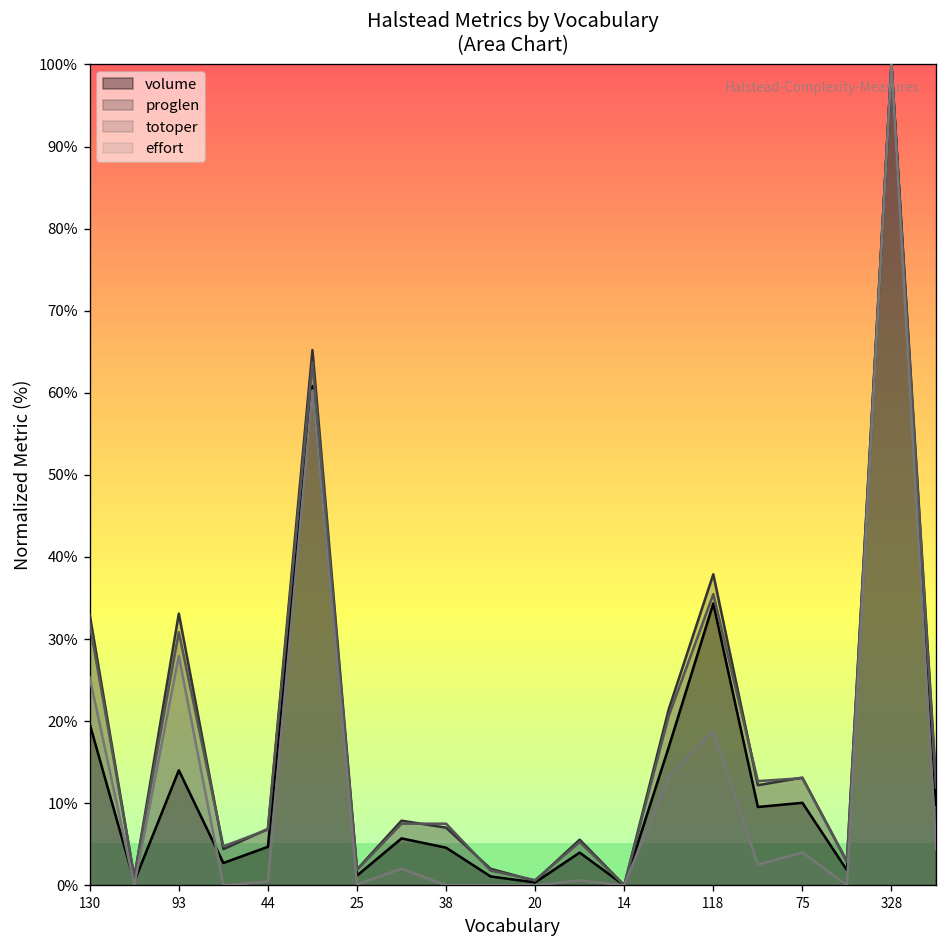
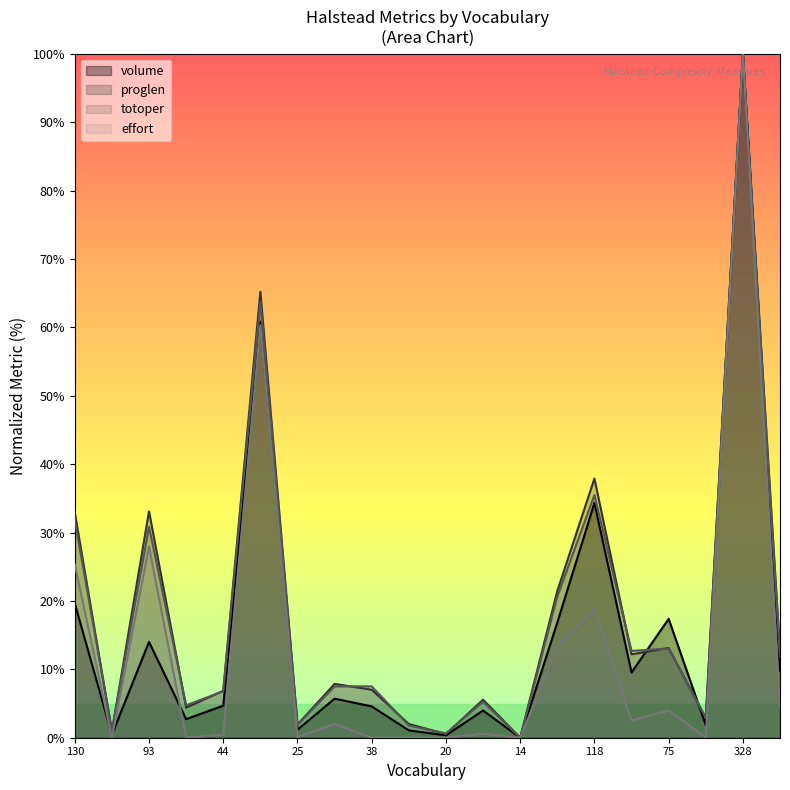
volume, 75: 10% -> 17%
